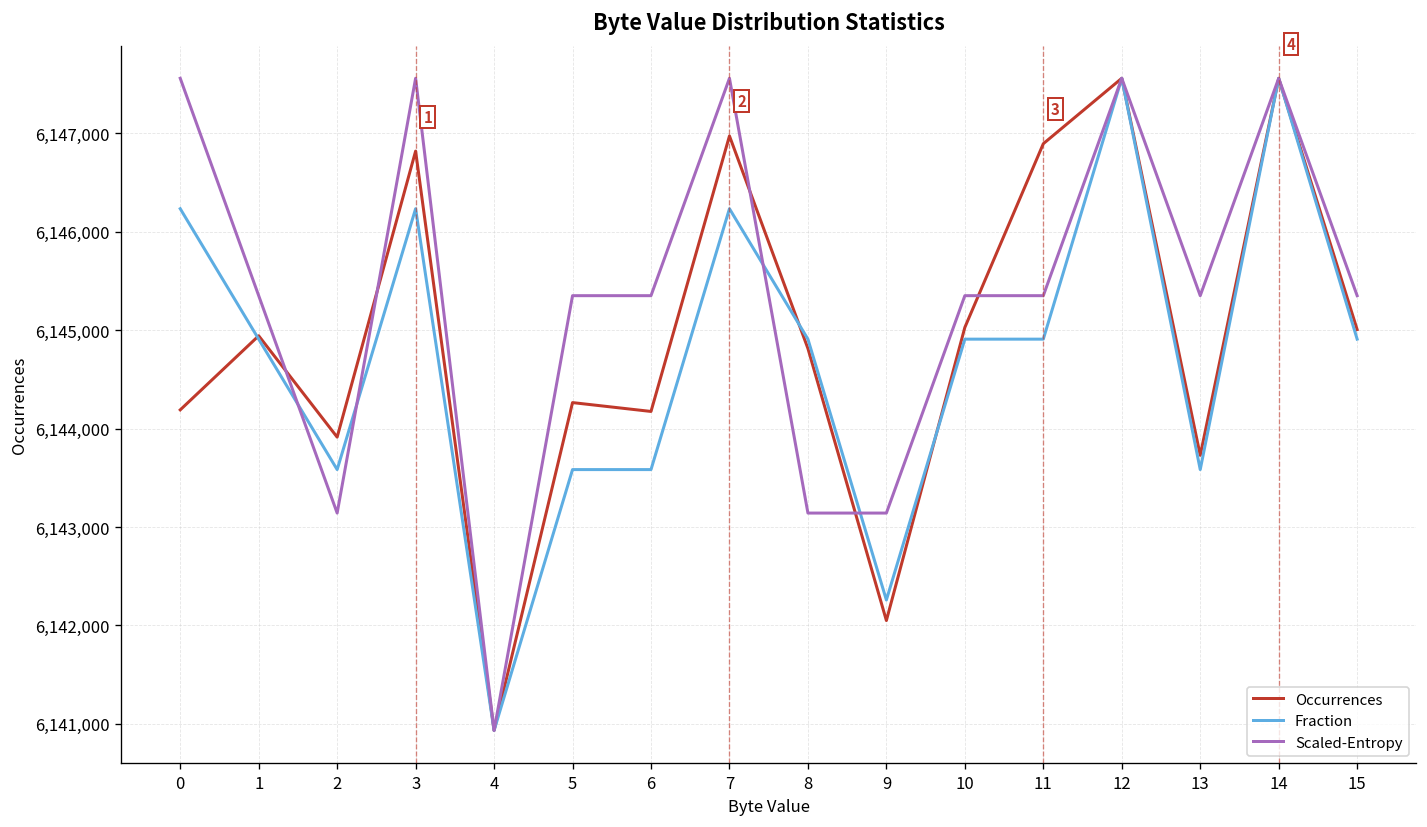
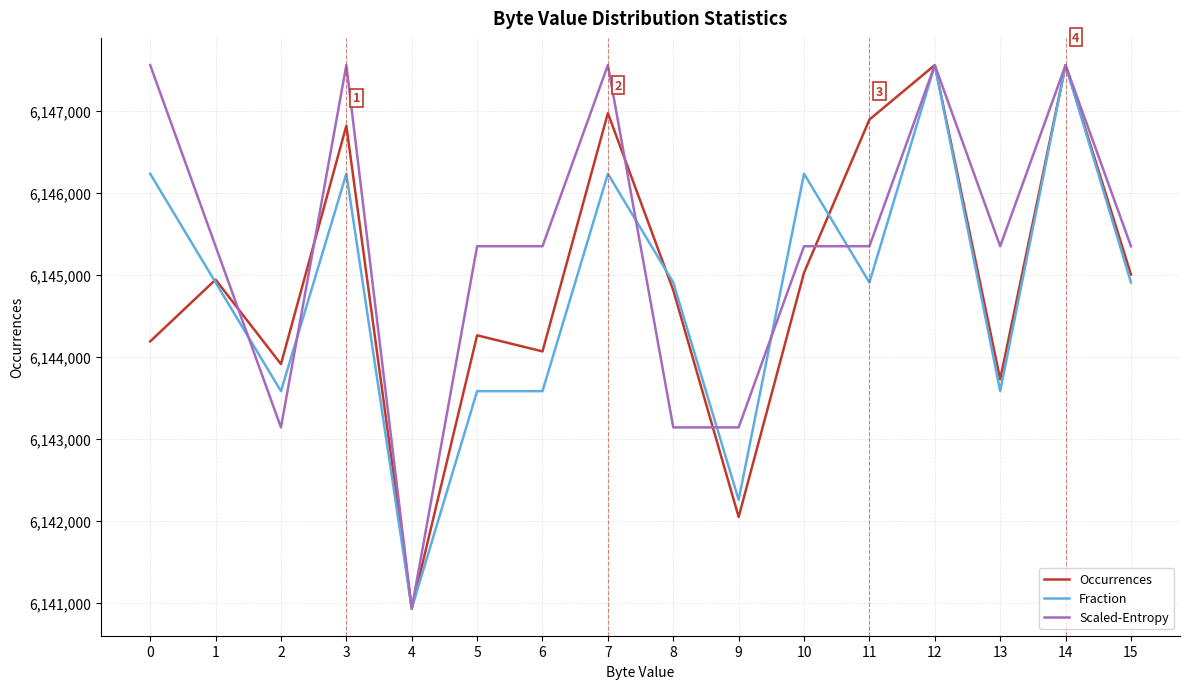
Occurrences, 6: 6,144,200 -> 6,144,100
Fraction, 10: 6,144,900 -> 6,146,200
